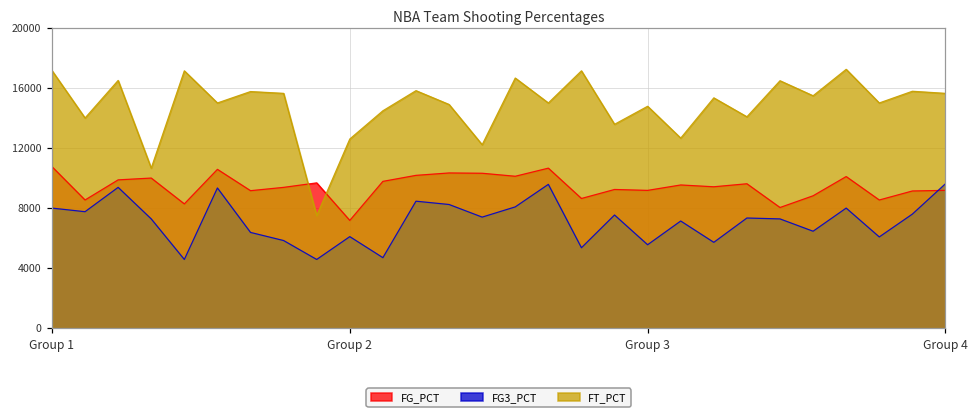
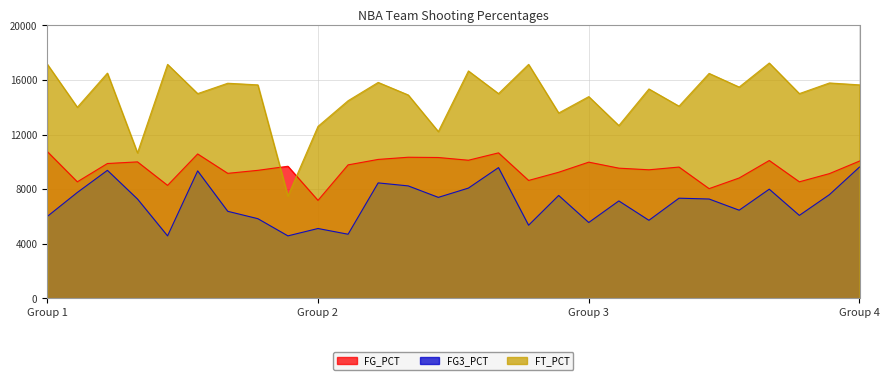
FG3_PCT, Group 1: 8000 -> 6000
FG3_PCT, Group 2: 6100 -> 5100
FG_PCT, Group 3: 9200 -> 10000
FG_PCT, Group 4: 9200 -> 10100
